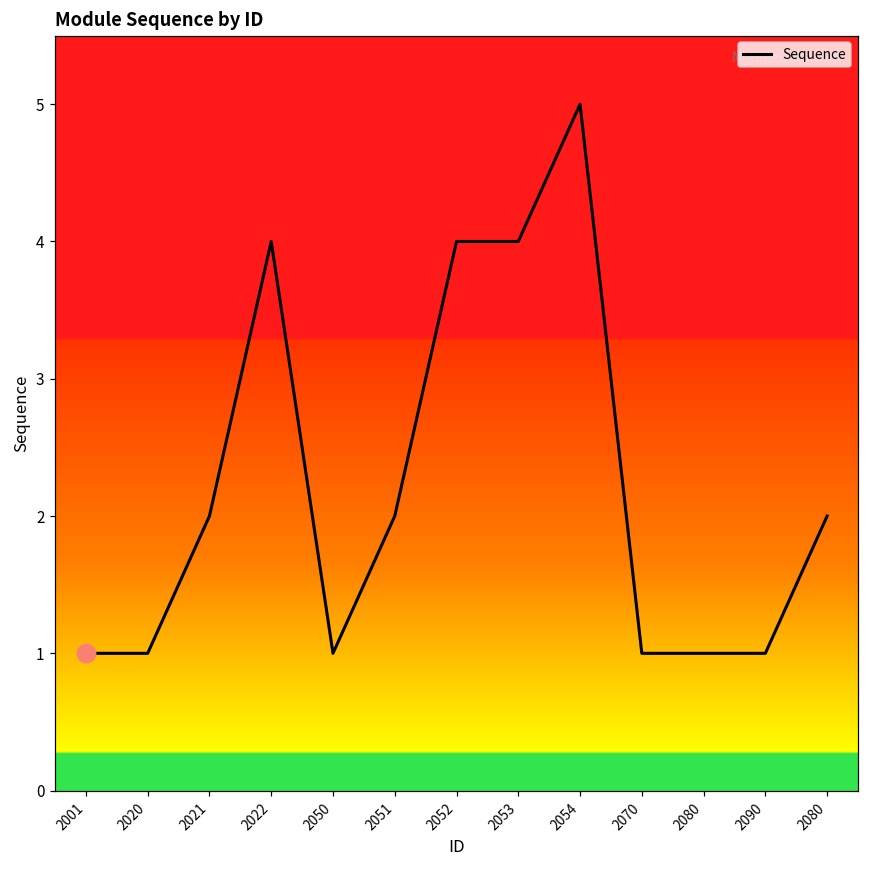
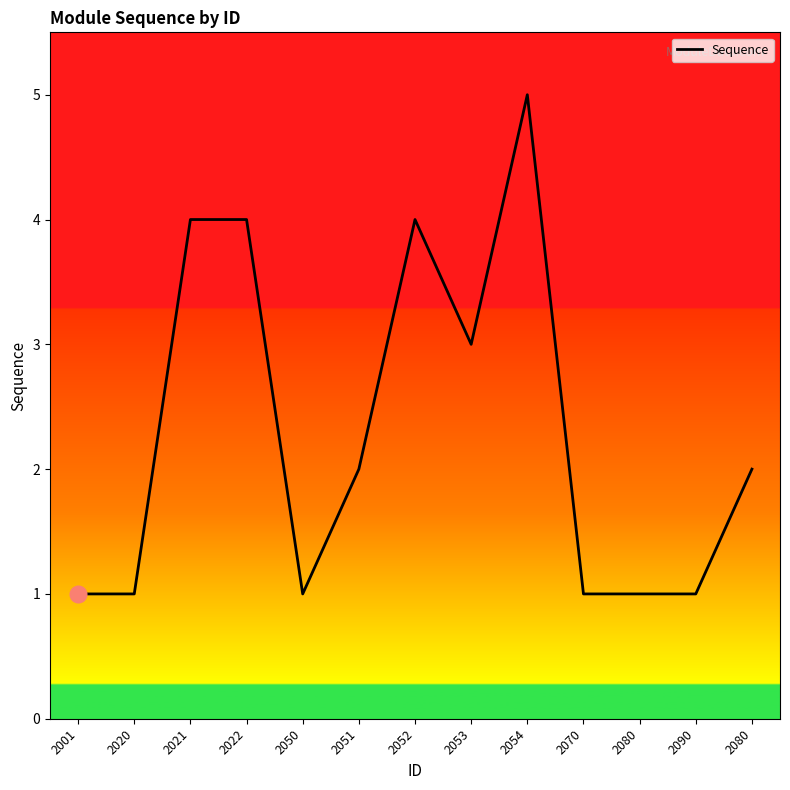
Sequence, 2021: 2 -> 4
Sequence, 2053: 4 -> 3
